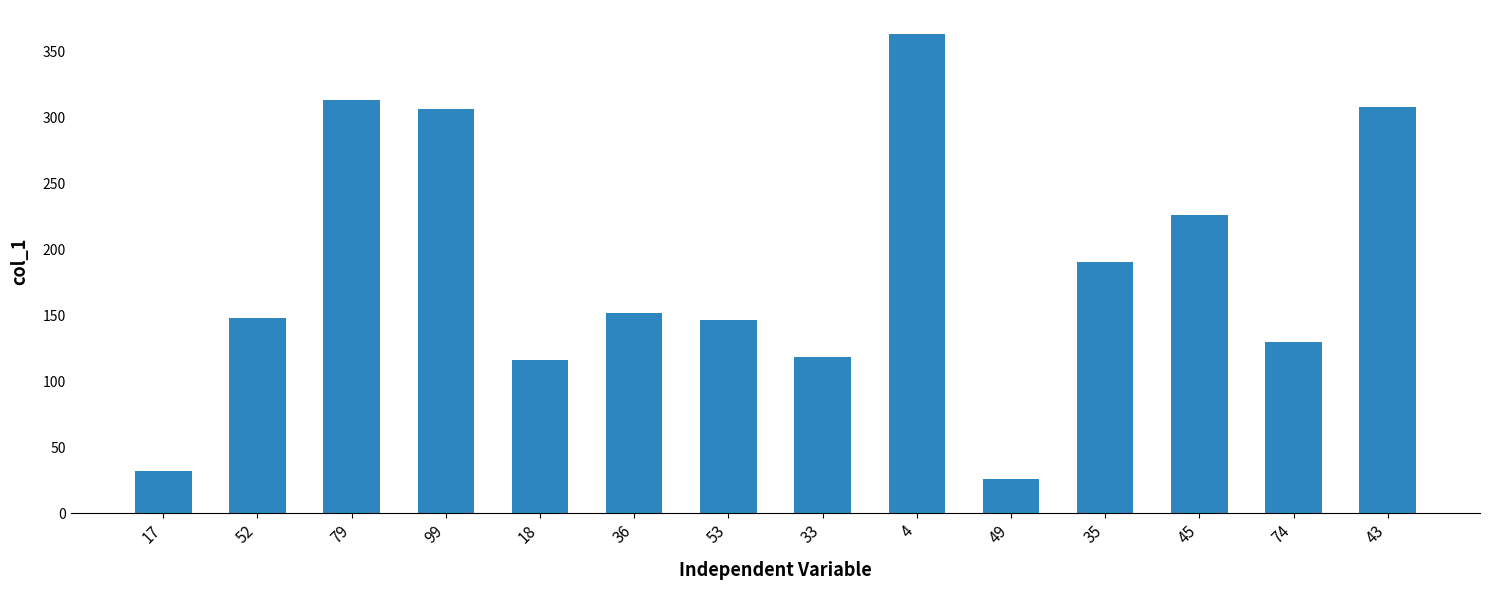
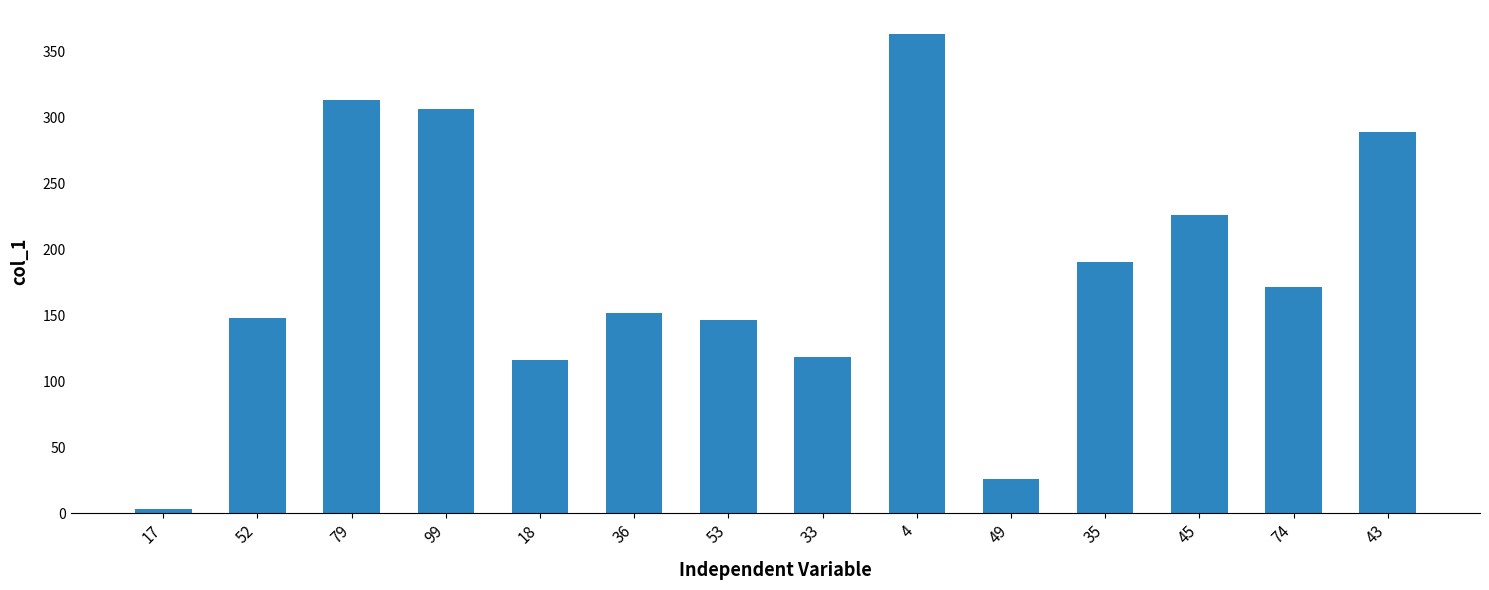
17: 32 -> 3
74: 130 -> 171
43: 308 -> 289
